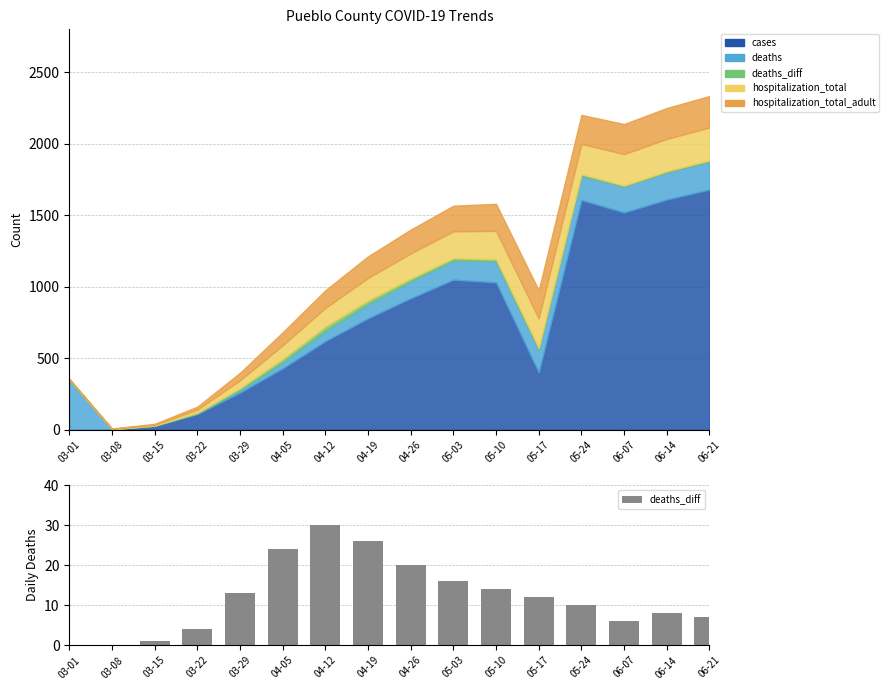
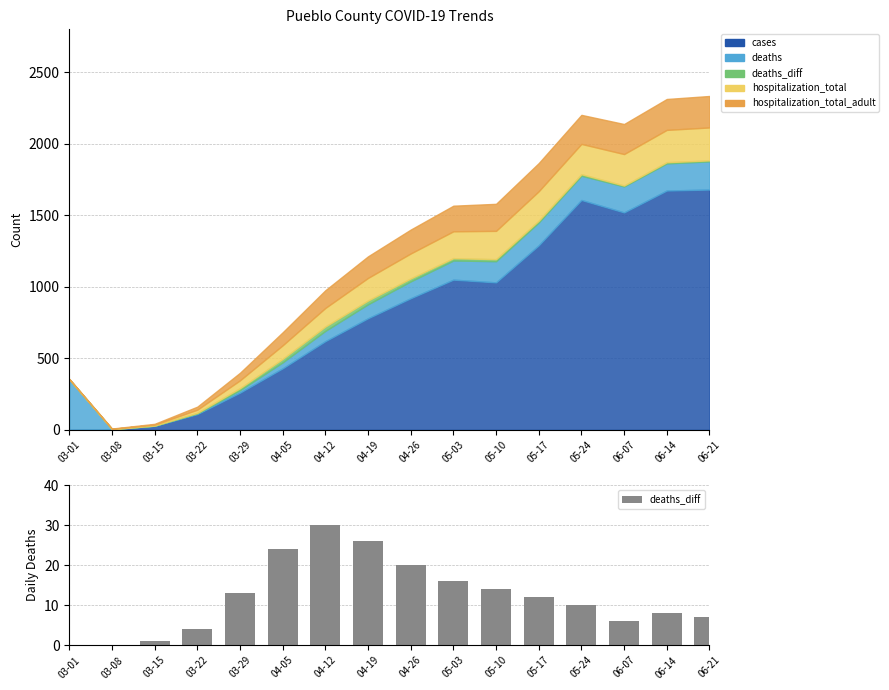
Pueblo County COVID-19 Trends, cases, 05-17: 400 -> 1290
Pueblo County COVID-19 Trends, cases, 06-14: 1610 -> 1670
